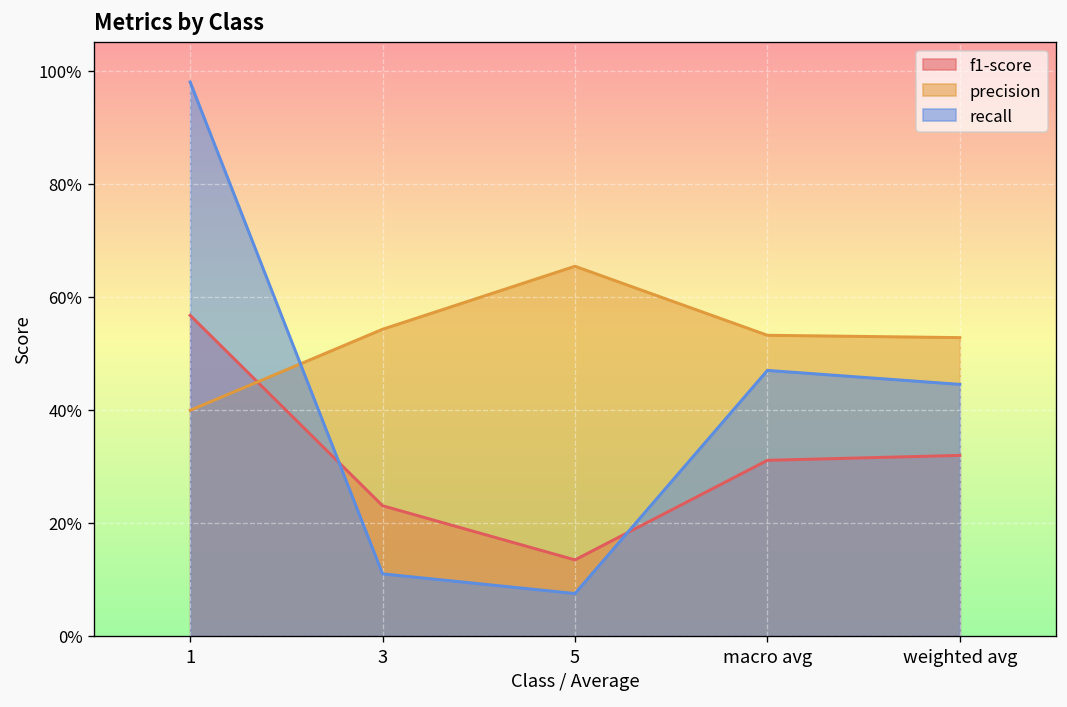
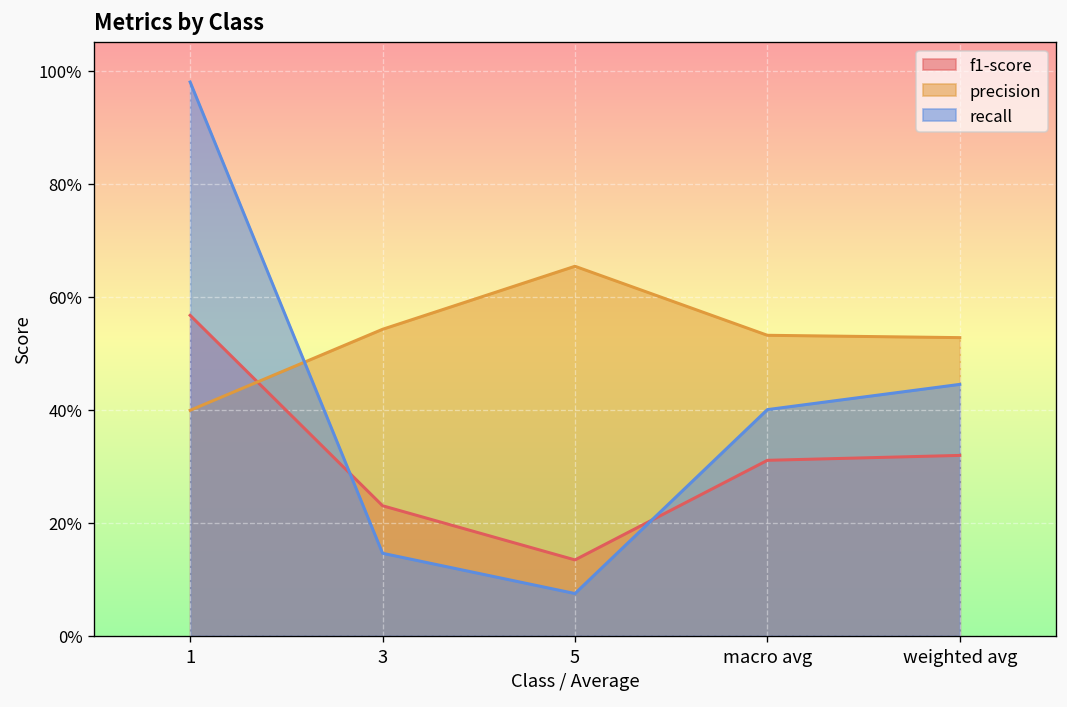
recall, 3: 11% -> 15%
recall, macro avg: 47% -> 40%
